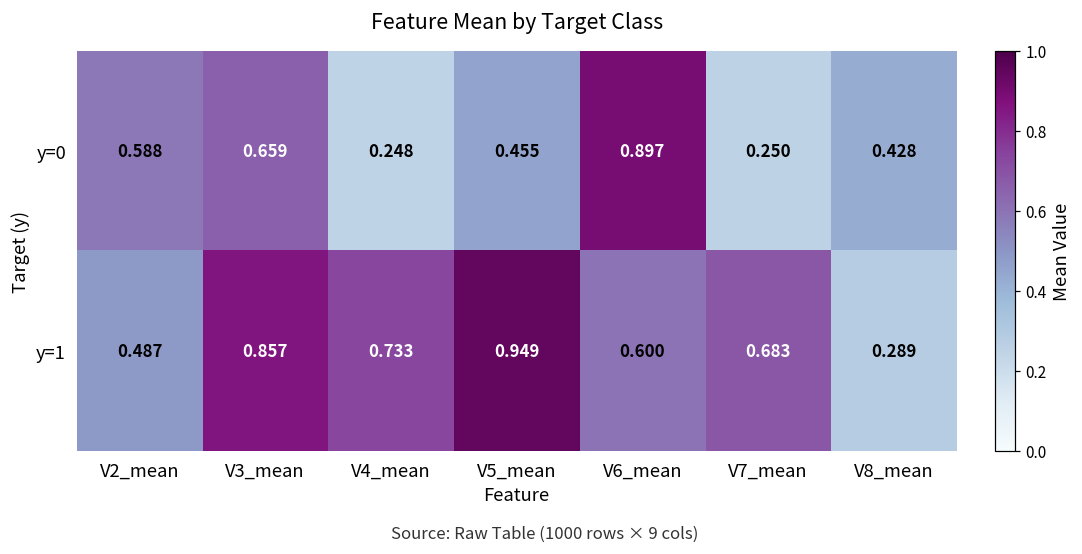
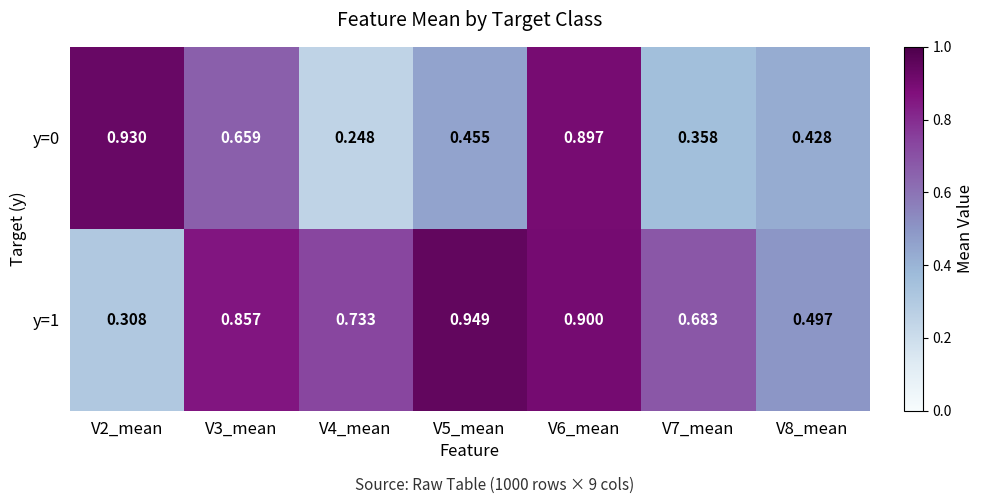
y=0, V2_mean: 0.588 -> 0.930
y=0, V7_mean: 0.250 -> 0.358
y=1, V2_mean: 0.487 -> 0.308
y=1, V6_mean: 0.600 -> 0.900
y=1, V8_mean: 0.289 -> 0.497
